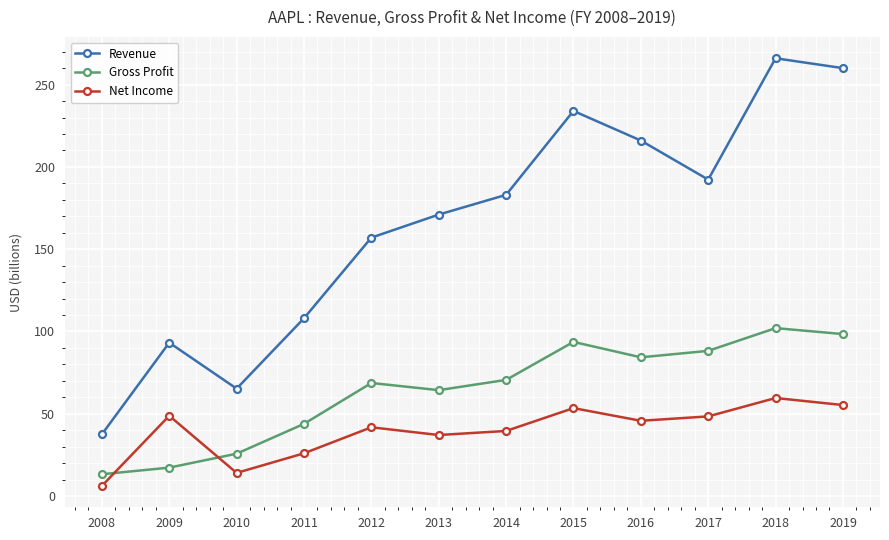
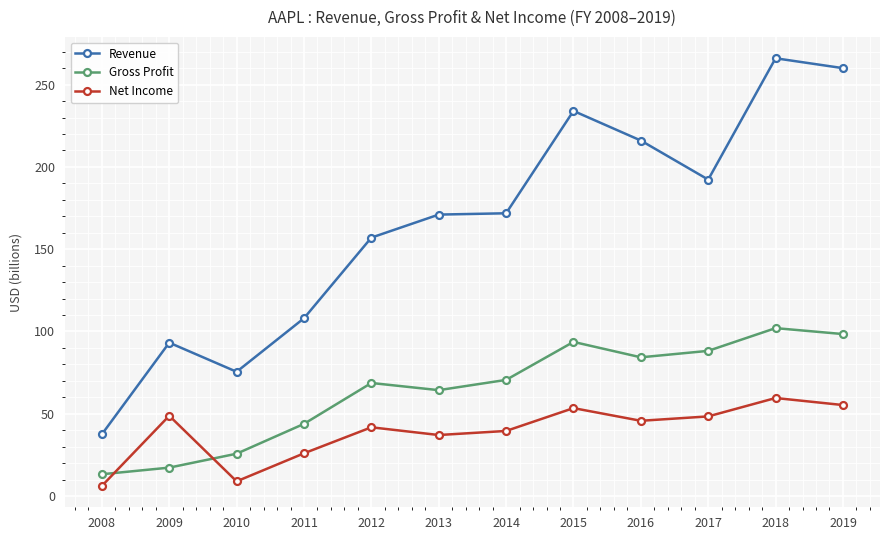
Revenue, 2010: 65 -> 75
Net Income, 2010: 14 -> 9
Revenue, 2014: 183 -> 172
